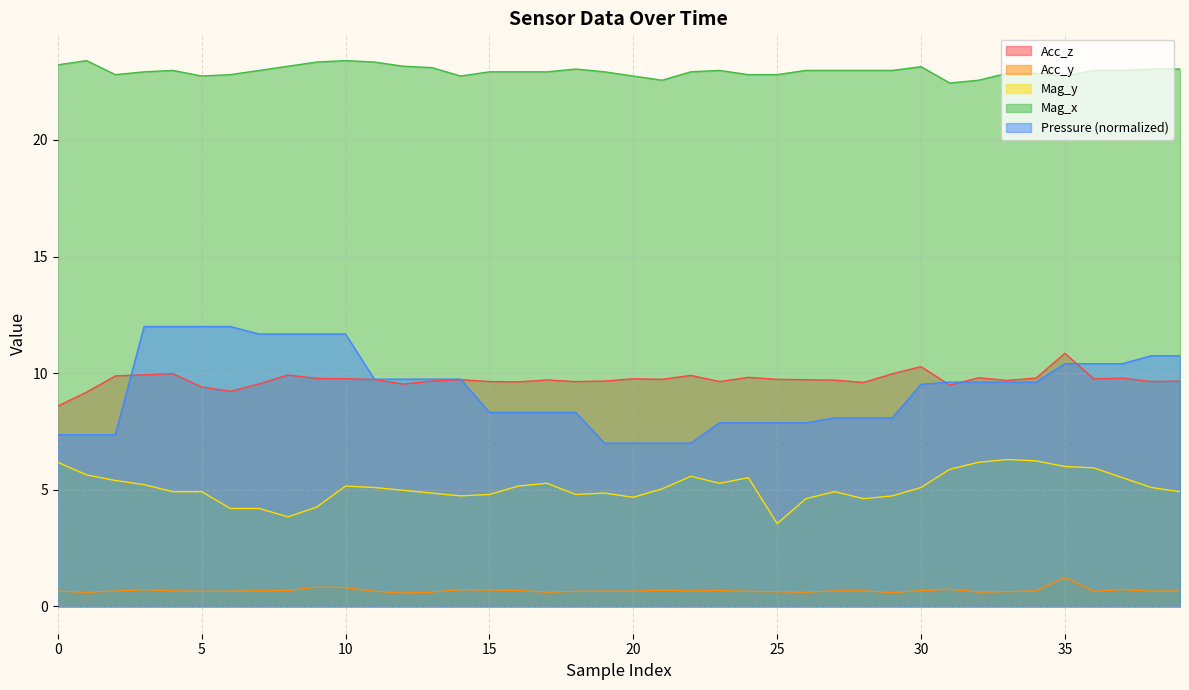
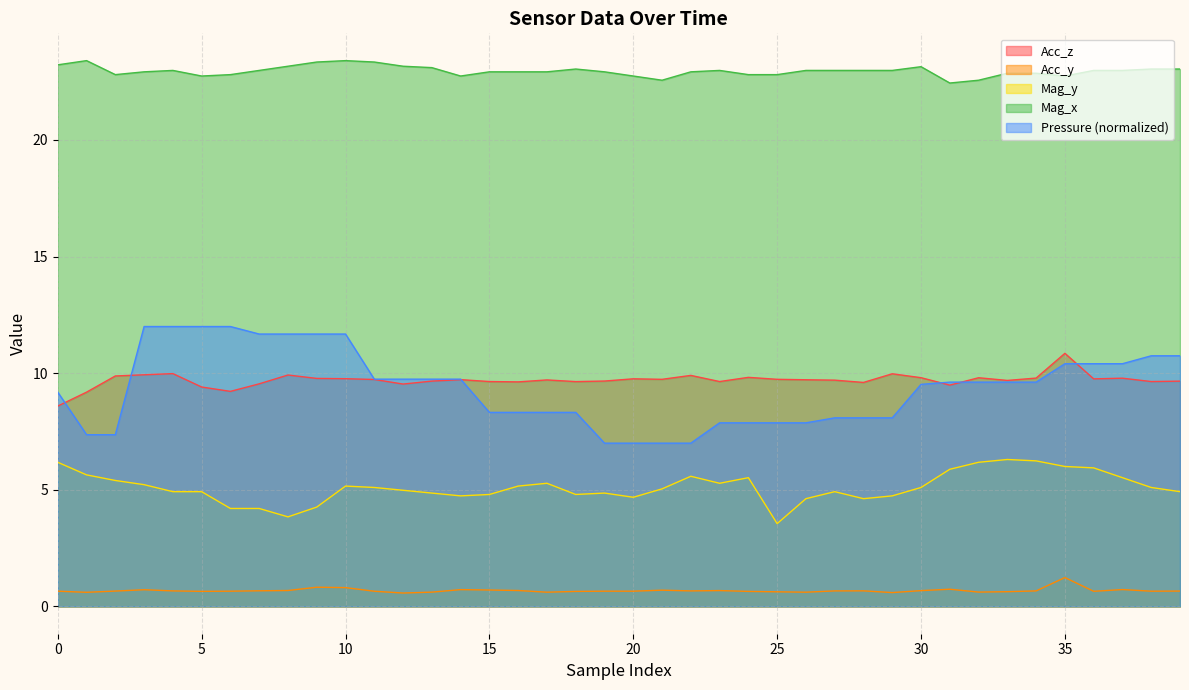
Pressure (normalized), 0: 7.4 -> 9.2
Acc_z, 30: 10.3 -> 9.8
